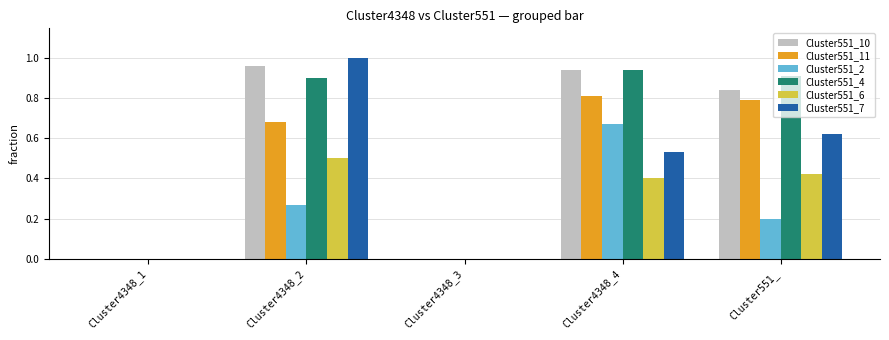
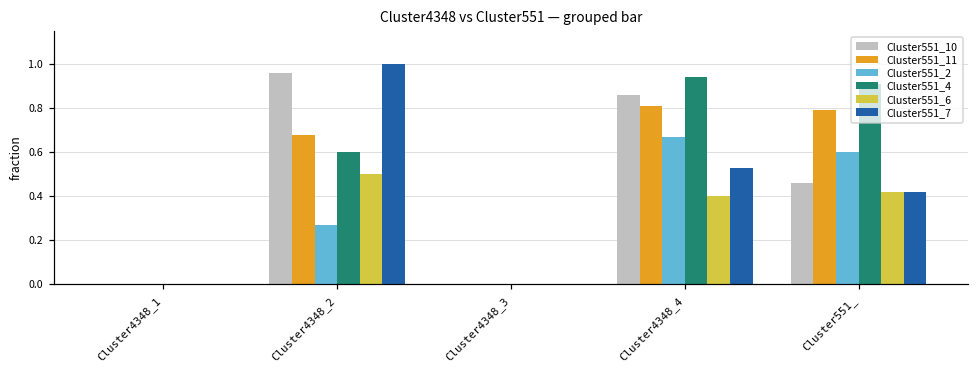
Cluster551_4, Cluster4348_2: 0.9 -> 0.6
Cluster551_10, Cluster4348_4: 0.94 -> 0.86
Cluster551_10, Cluster551_: 0.84 -> 0.46
Cluster551_2, Cluster551_: 0.2 -> 0.6
Cluster551_7, Cluster551_: 0.62 -> 0.42
